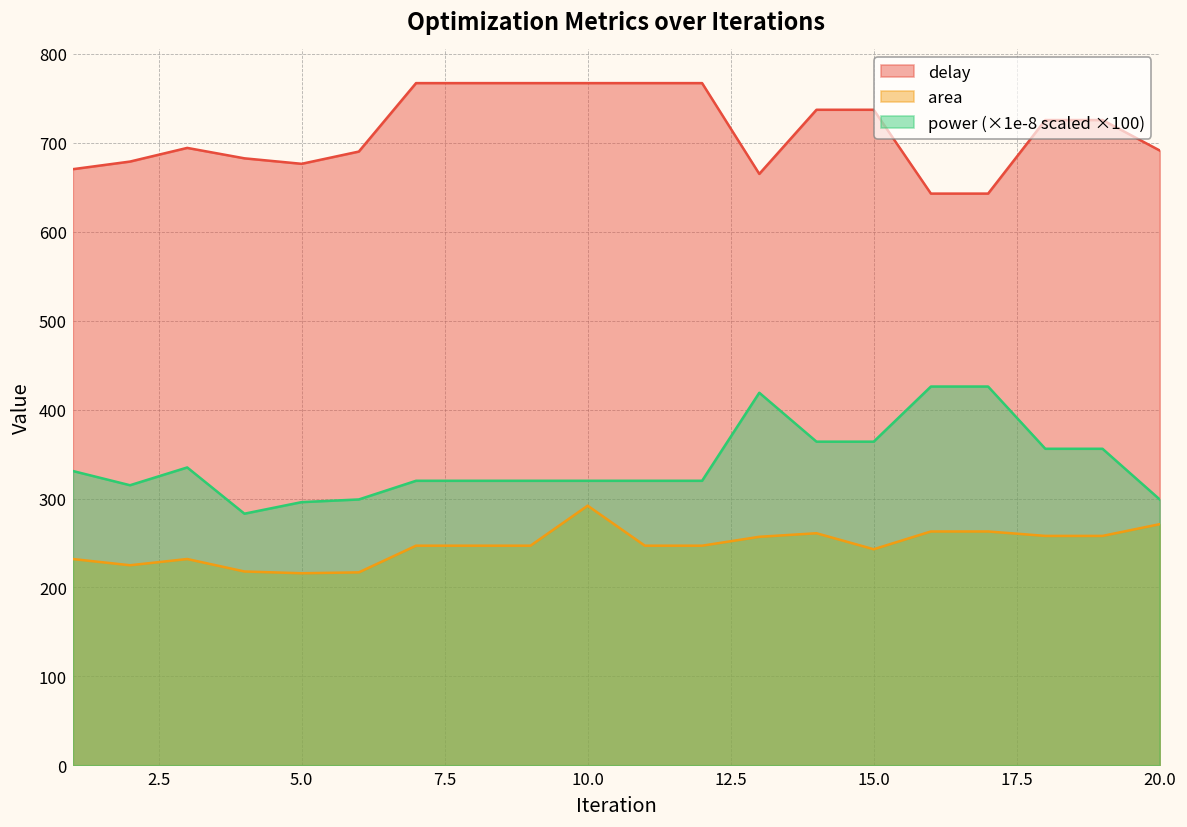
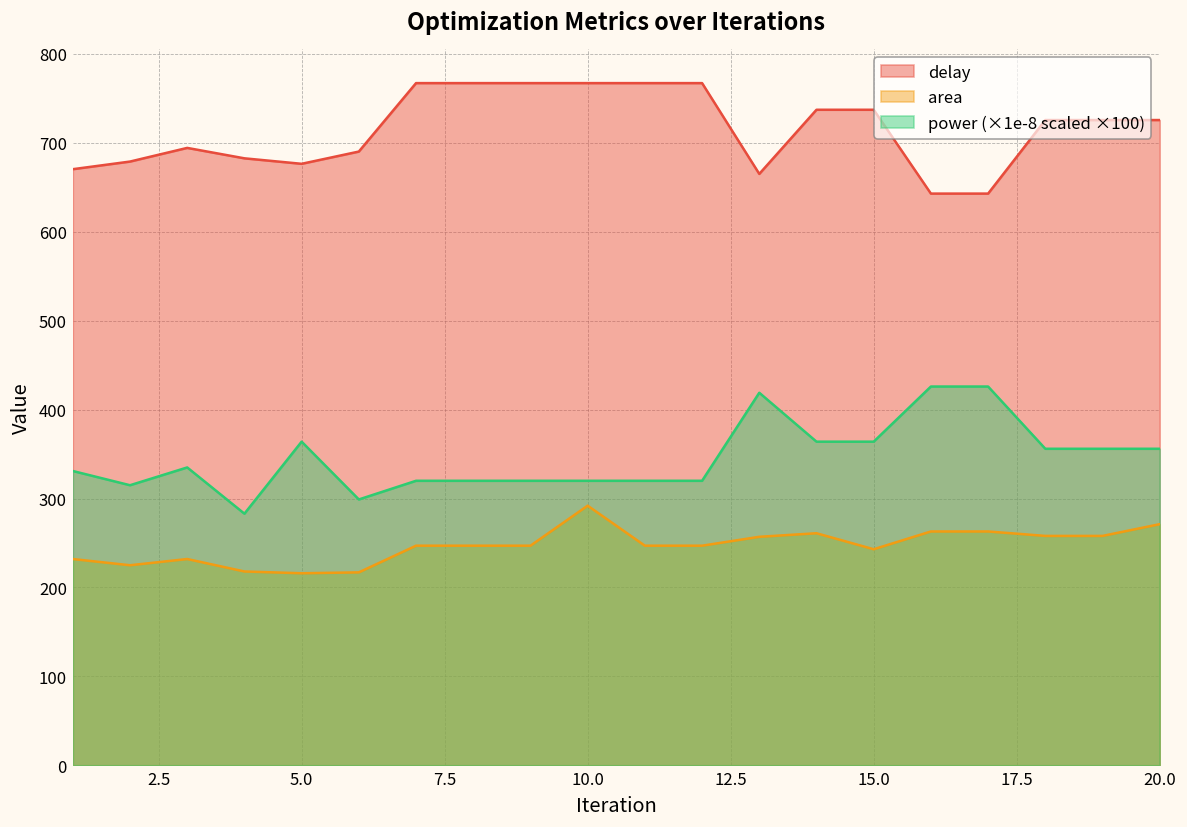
power (×1e-8 scaled ×100), 5.0: 300 -> 360
delay, 20.0: 690 -> 730
power (×1e-8 scaled ×100), 20.0: 300 -> 360
